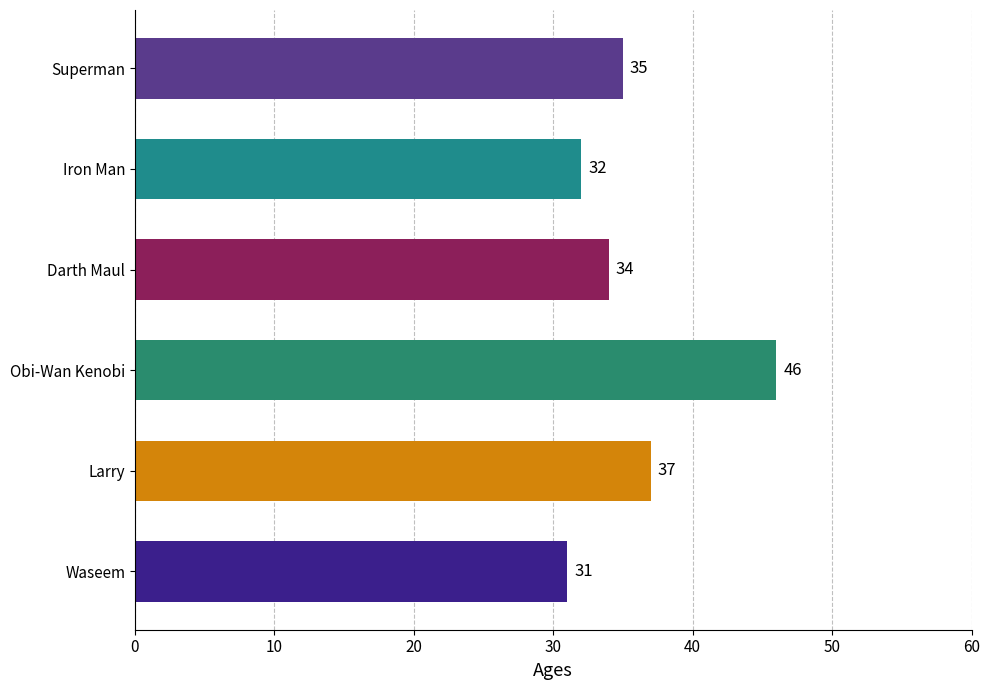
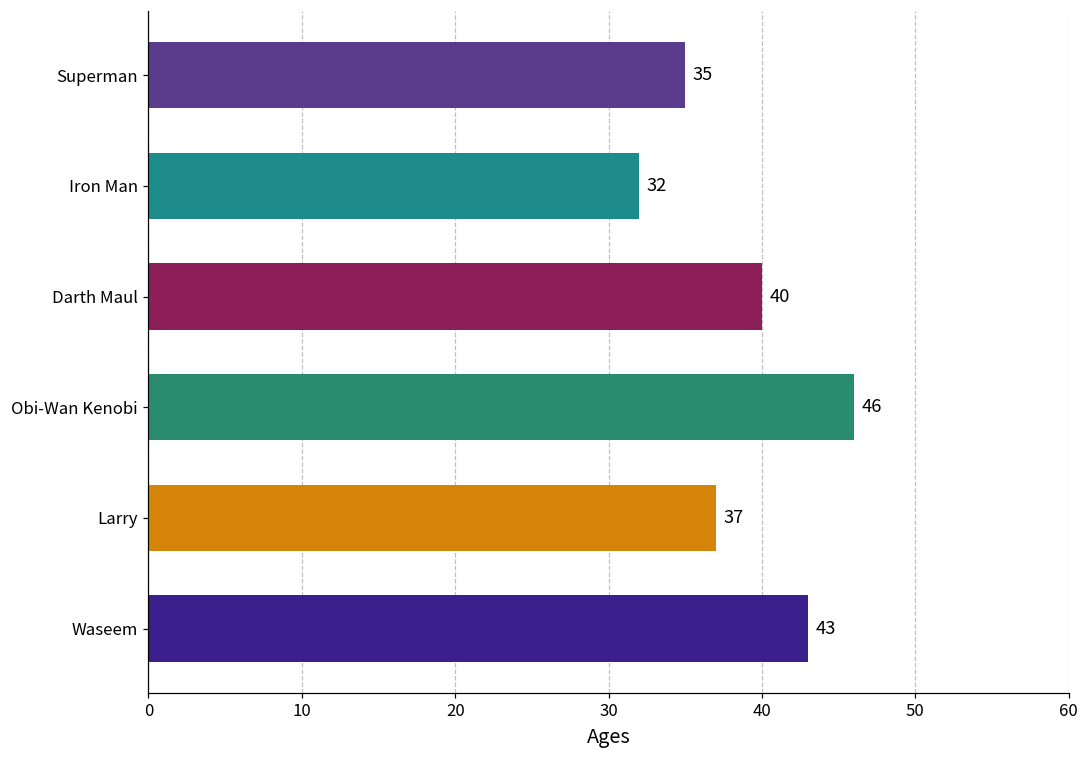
Darth Maul: 34 -> 40
Waseem: 31 -> 43
